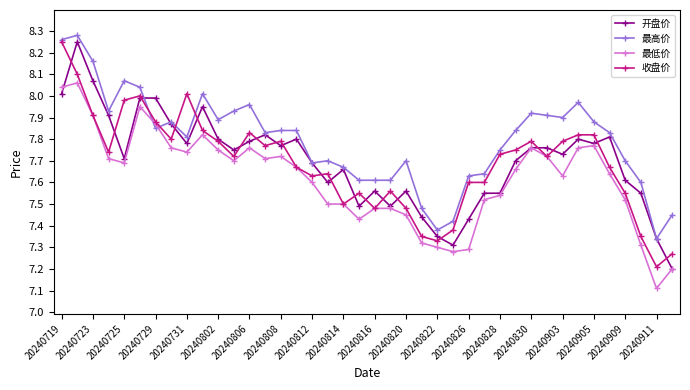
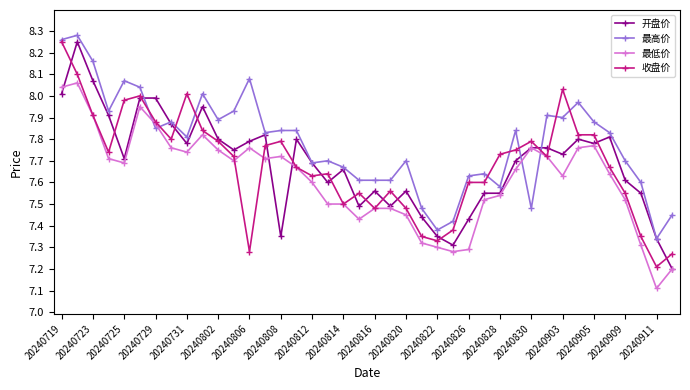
最高价, 20240806: 7.96 -> 8.08
收盘价, 20240806: 7.83 -> 7.28
开盘价, 20240808: 7.77 -> 7.35
最高价, 20240828: 7.75 -> 7.58
最高价, 20240830: 7.92 -> 7.48
收盘价, 20240903: 7.79 -> 8.03
